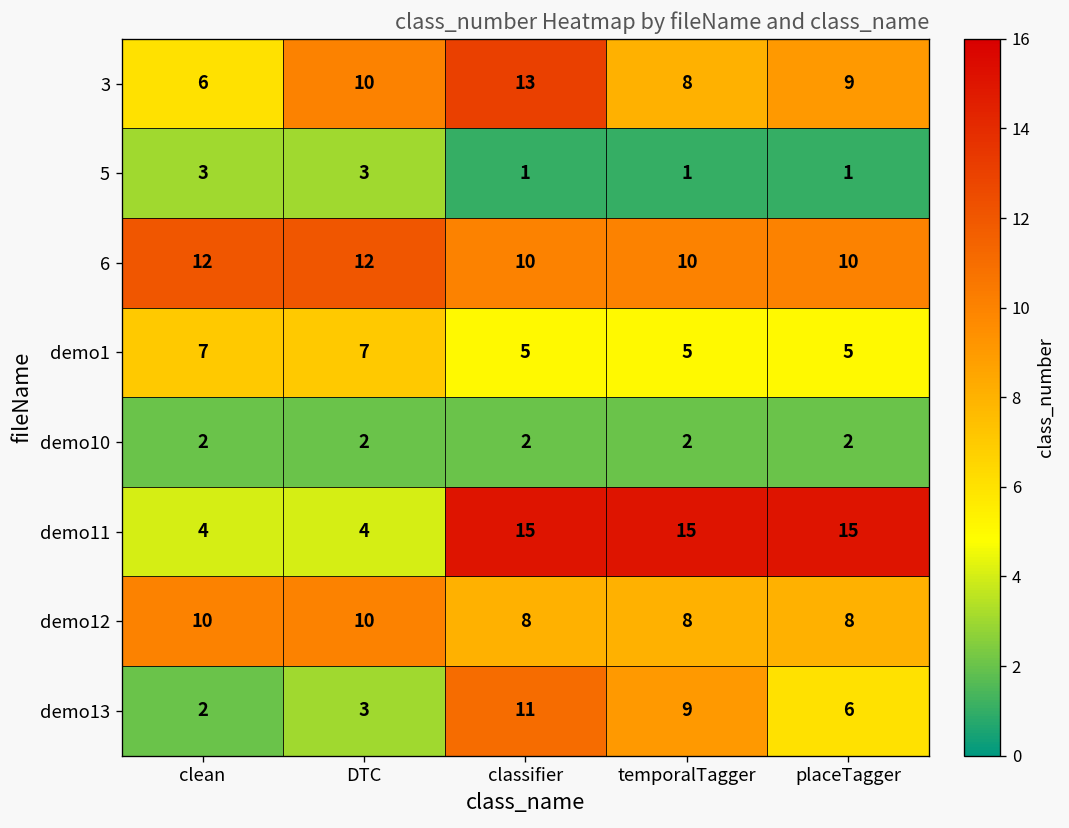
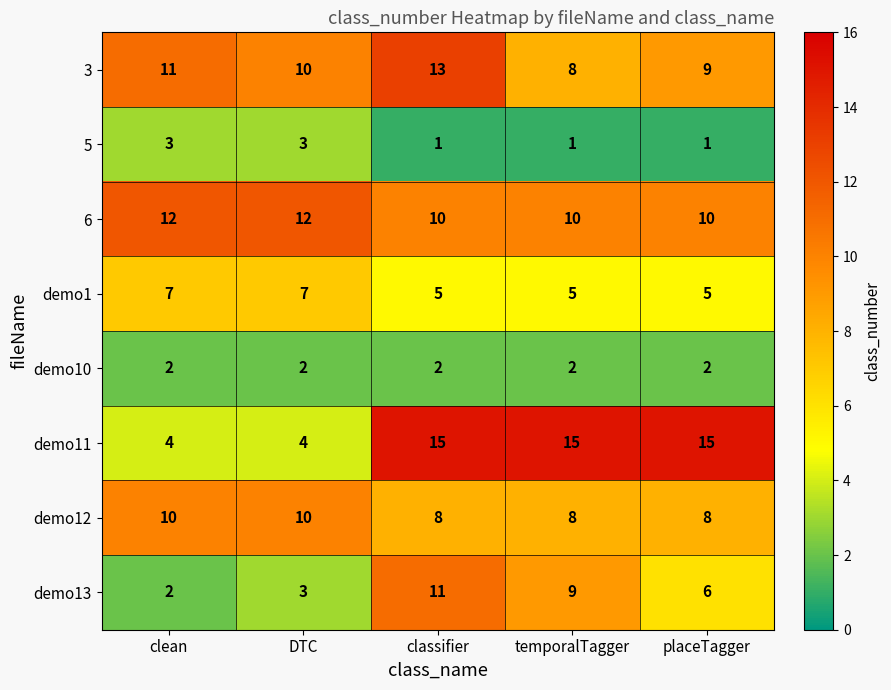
3, clean: 6 -> 11
